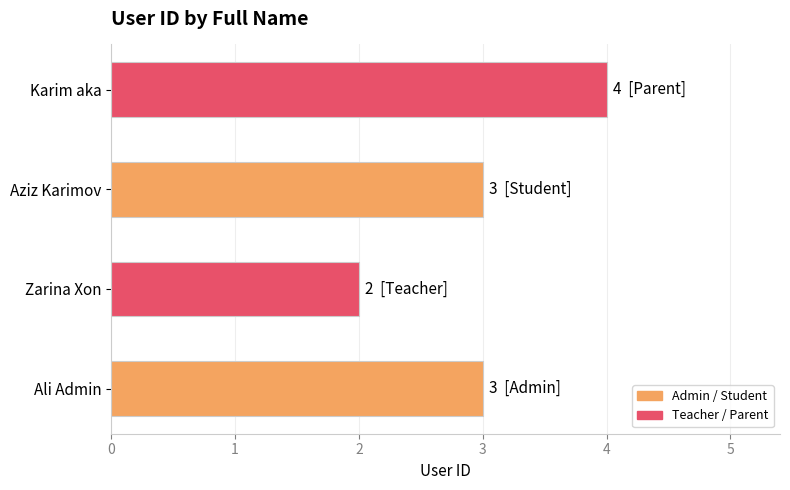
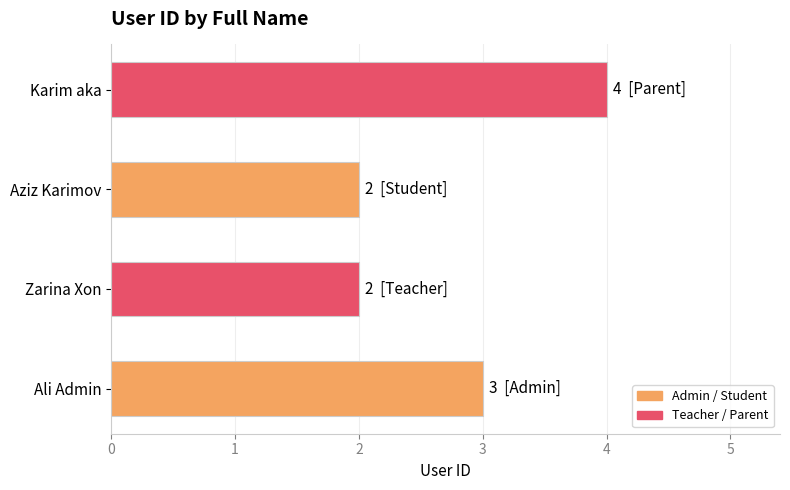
Aziz Karimov: 3 -> 2
